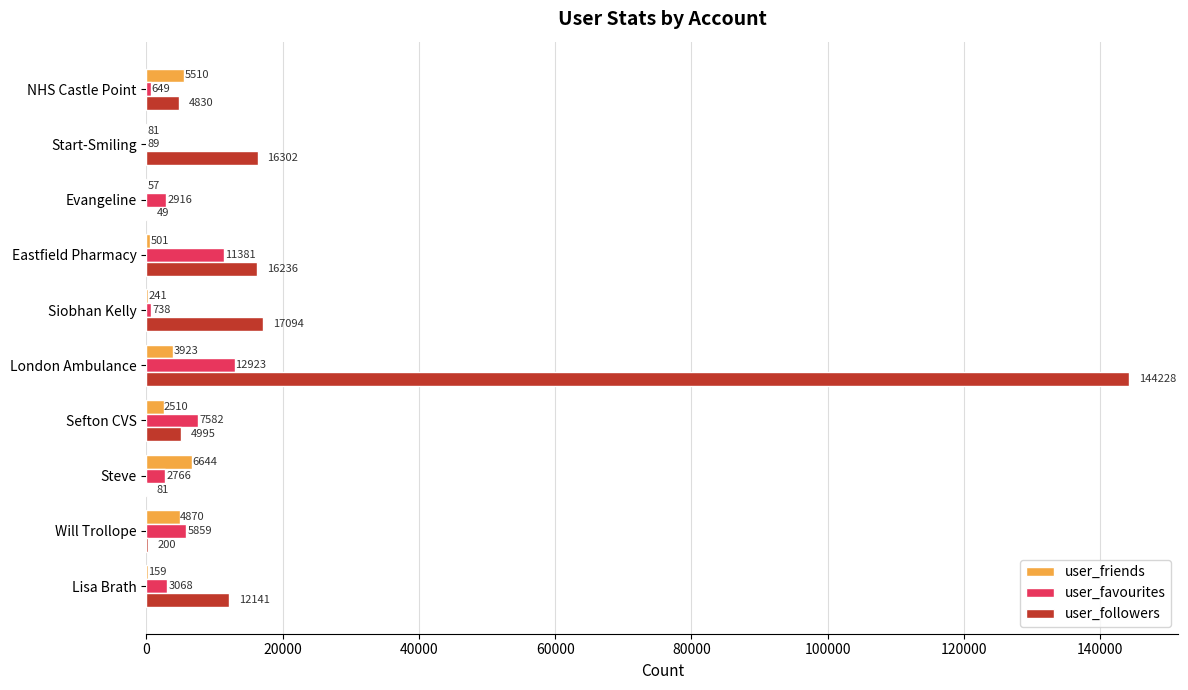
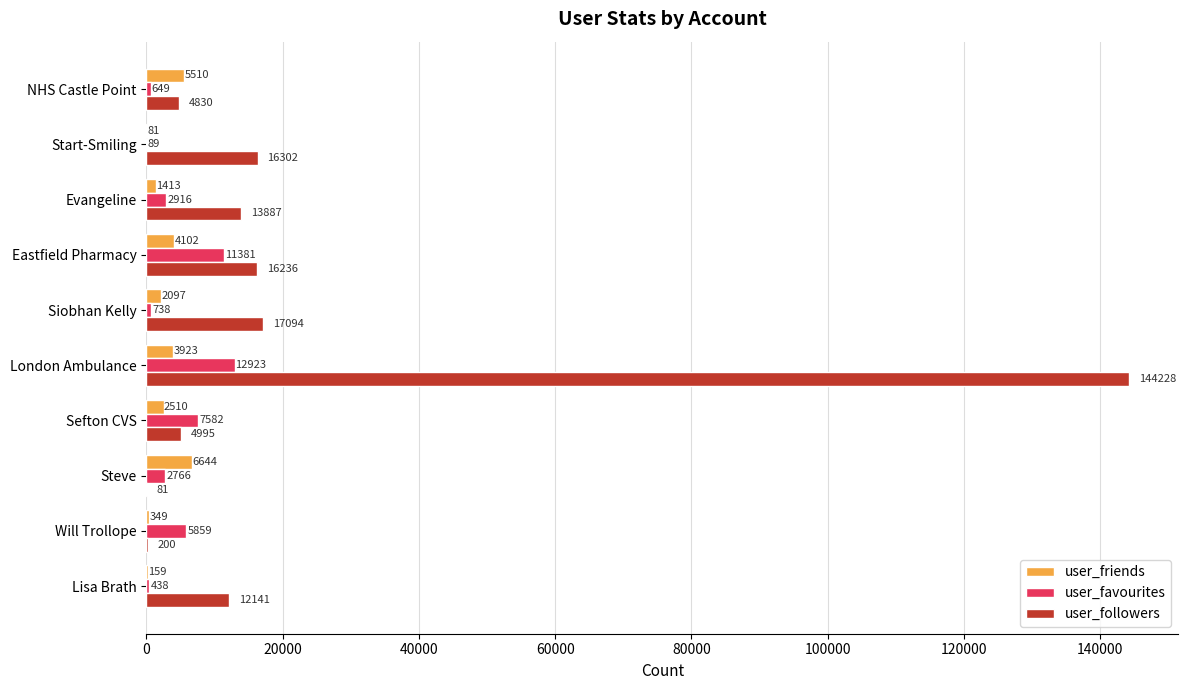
user_friends, Evangeline: 57 -> 1413
user_followers, Evangeline: 49 -> 13887
user_friends, Eastfield Pharmacy: 501 -> 4102
user_friends, Siobhan Kelly: 241 -> 2097
user_friends, Will Trollope: 4870 -> 349
user_favourites, Lisa Brath: 3068 -> 438
